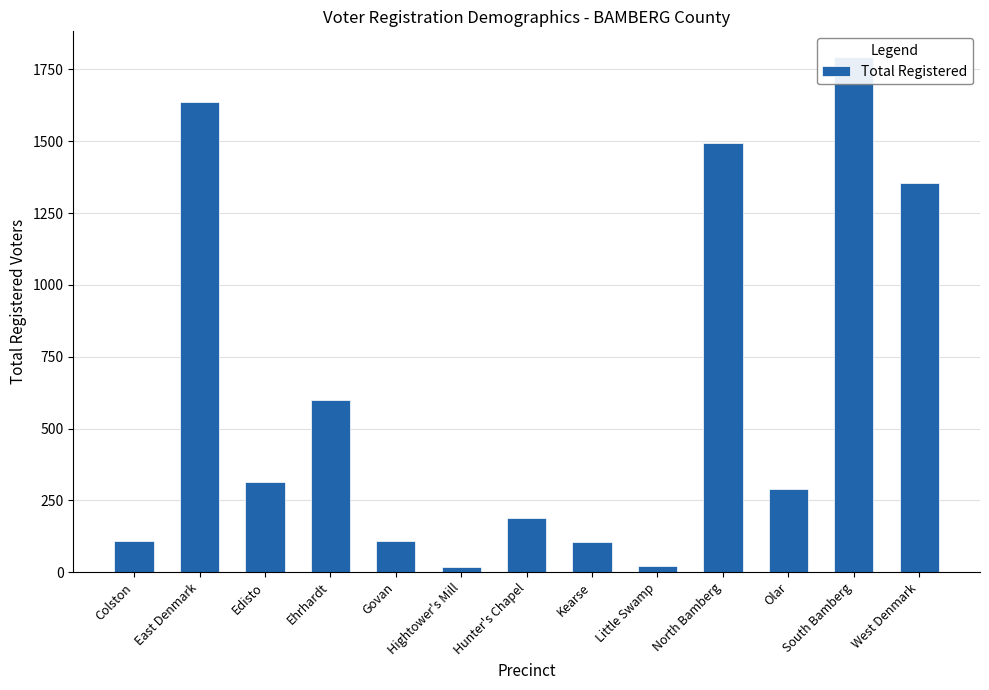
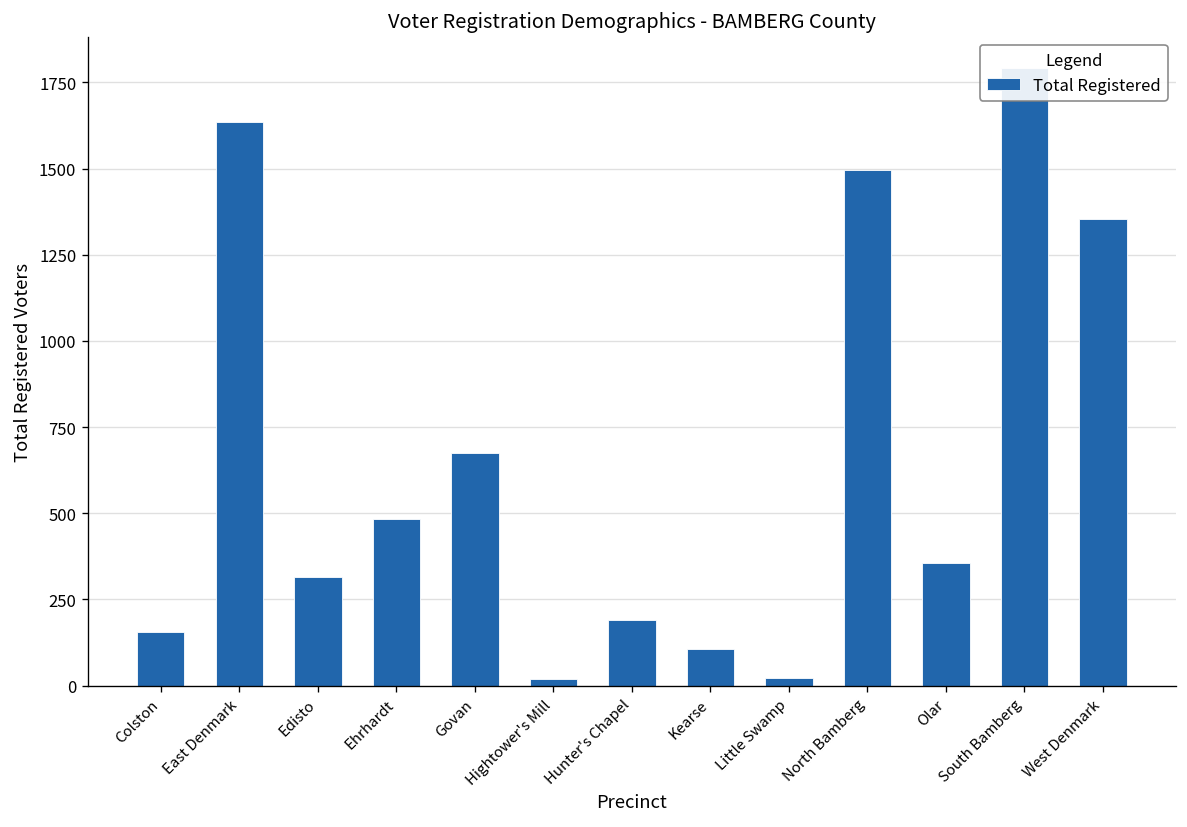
Colston: 110 -> 150
Ehrhardt: 600 -> 480
Govan: 110 -> 680
Olar: 290 -> 360
